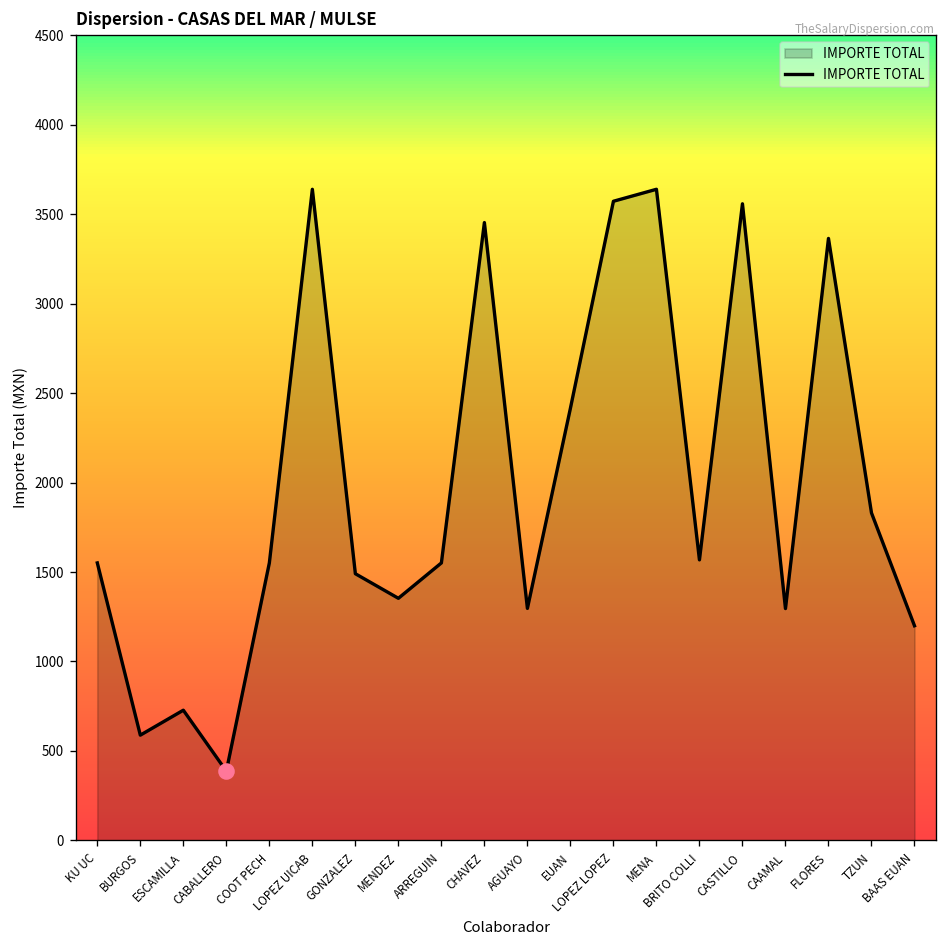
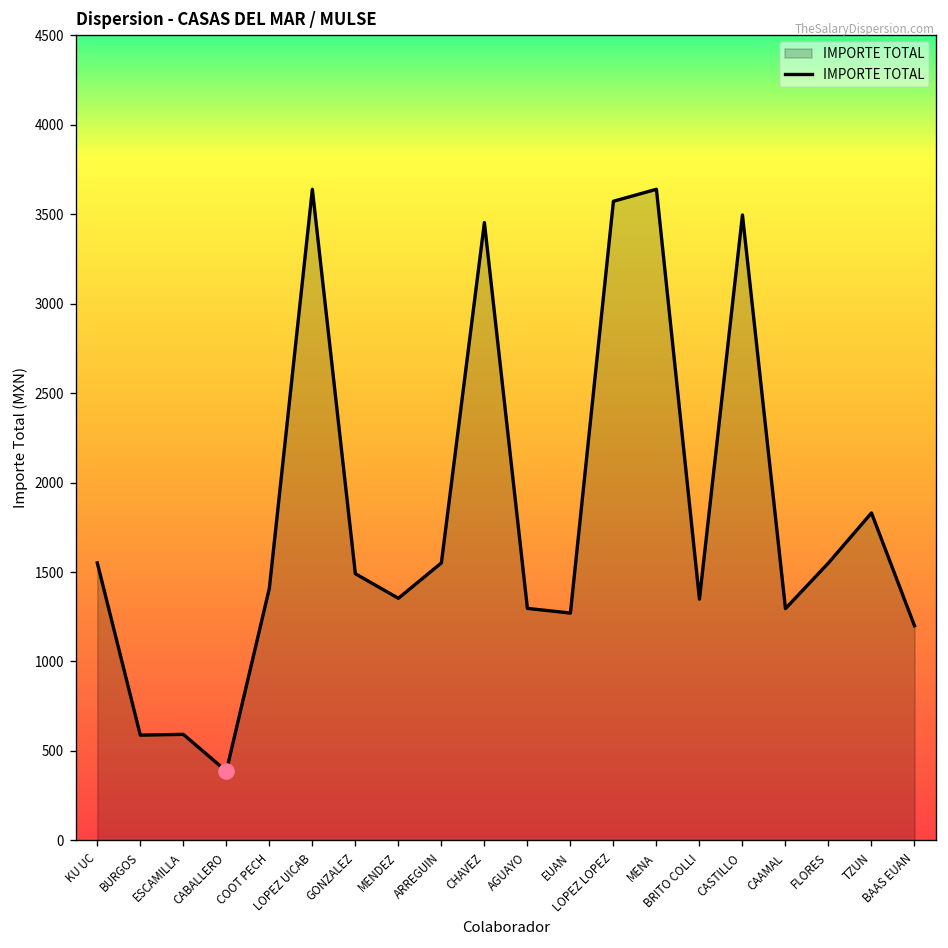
IMPORTE TOTAL, ESCAMILLA: 730 -> 590
IMPORTE TOTAL, COOT PECH: 1550 -> 1410
IMPORTE TOTAL, EUAN: 2420 -> 1270
IMPORTE TOTAL, BRITO COLLI: 1570 -> 1350
IMPORTE TOTAL, CASTILLO: 3560 -> 3500
IMPORTE TOTAL, FLORES: 3360 -> 1550
